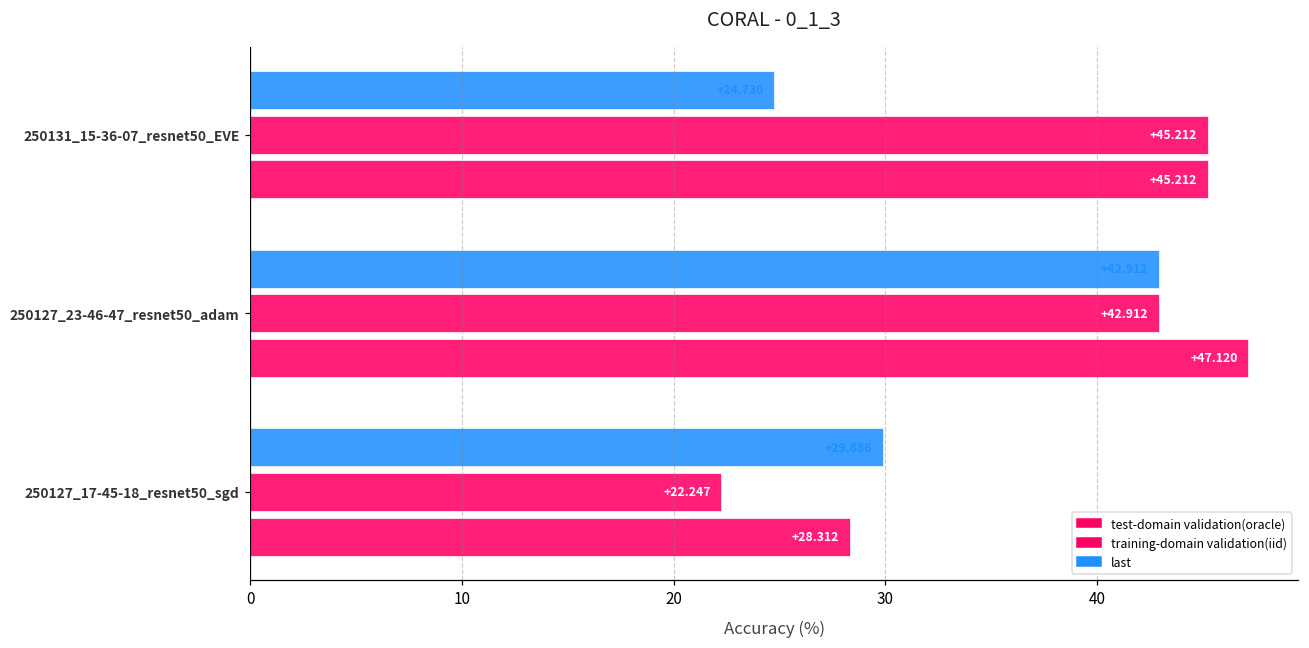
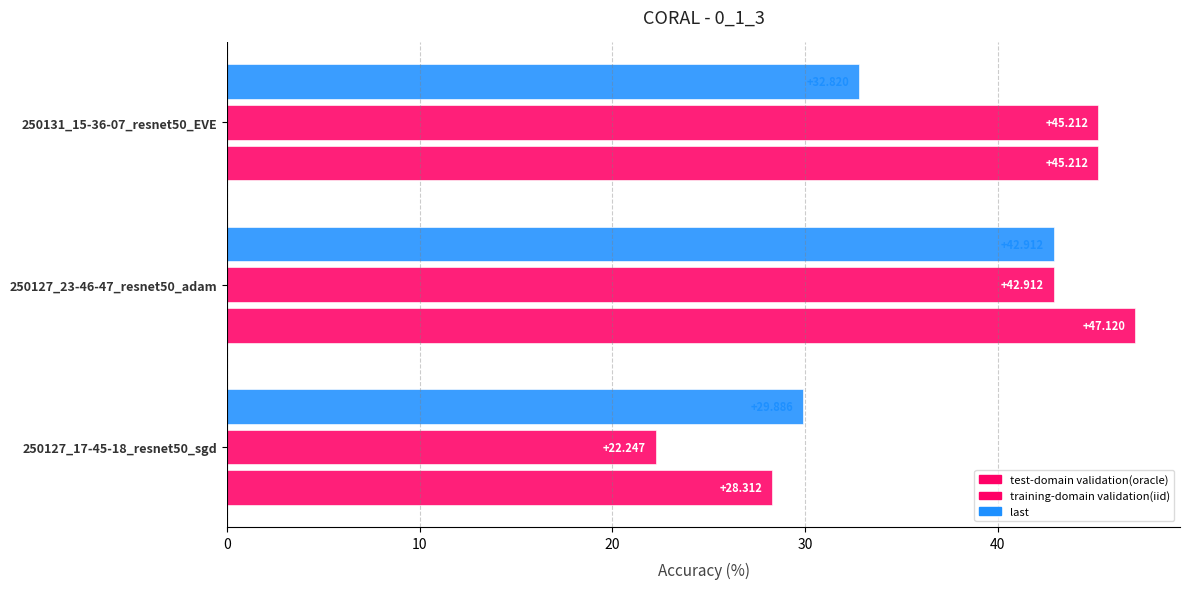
last, 250131_15-36-07_resnet50_EVE: 24.7 -> 32.8
